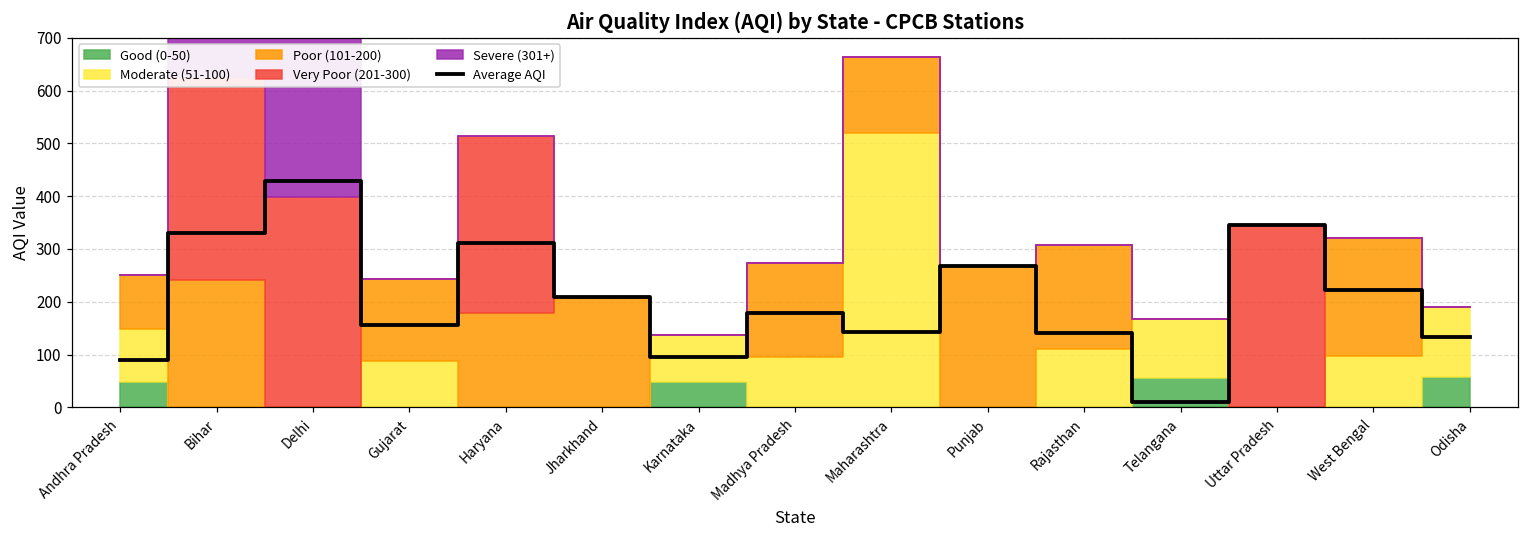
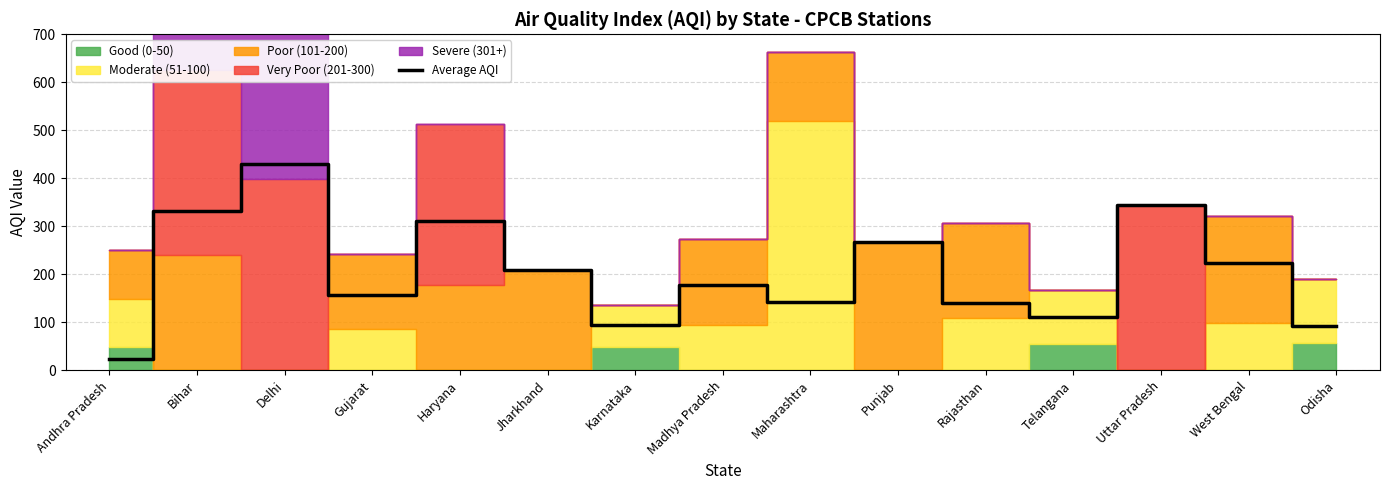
Average AQI, Andhra Pradesh: 90 -> 20
Average AQI, Telangana: 10 -> 110
Average AQI, Odisha: 130 -> 90
